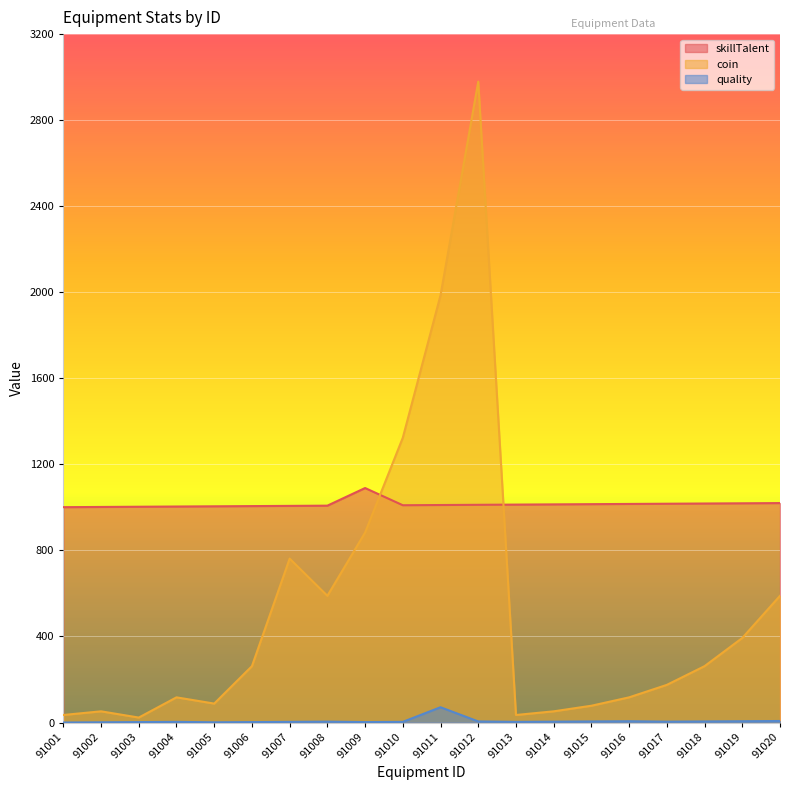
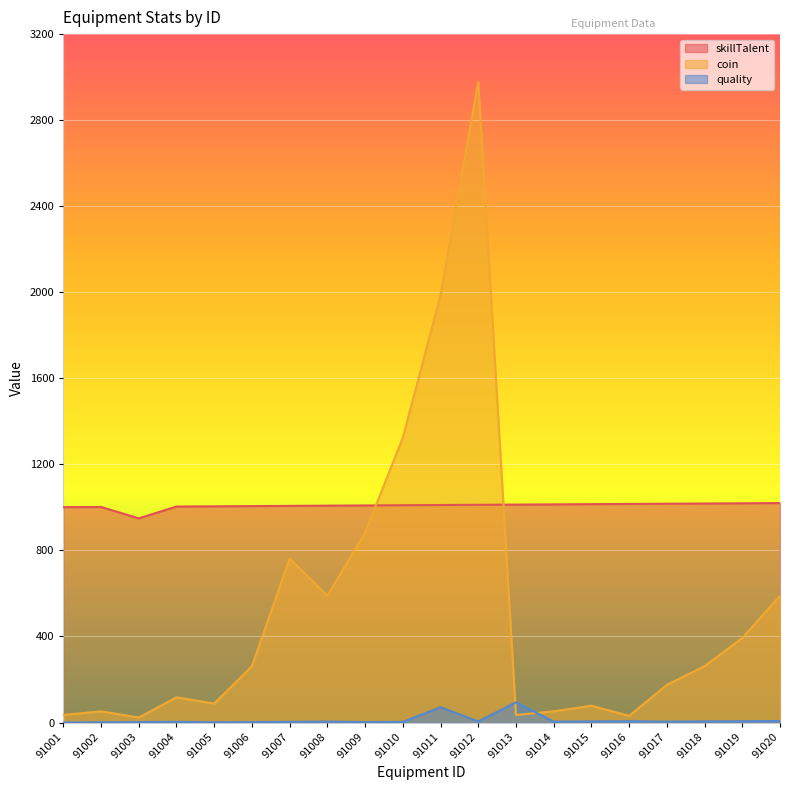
skillTalent, 91003: 1000 -> 950
skillTalent, 91009: 1090 -> 1010
quality, 91013: 0 -> 90
coin, 91016: 120 -> 30
